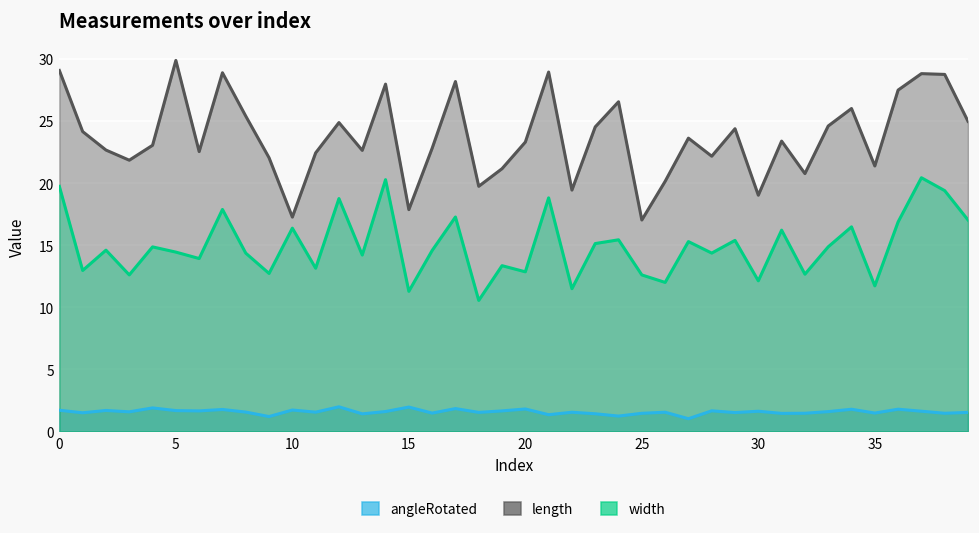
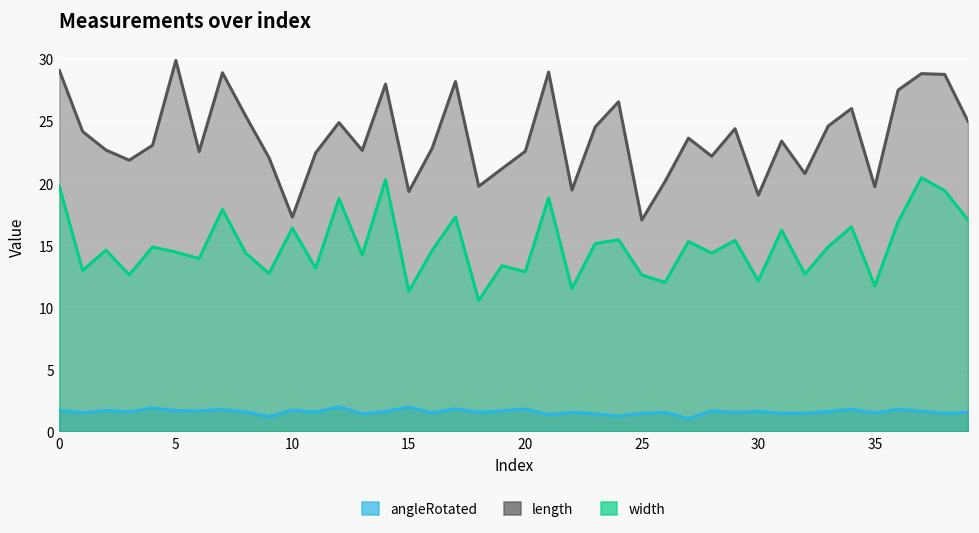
length, 15: 17.9 -> 19.3
length, 20: 23.3 -> 22.6
length, 35: 21.4 -> 19.7
